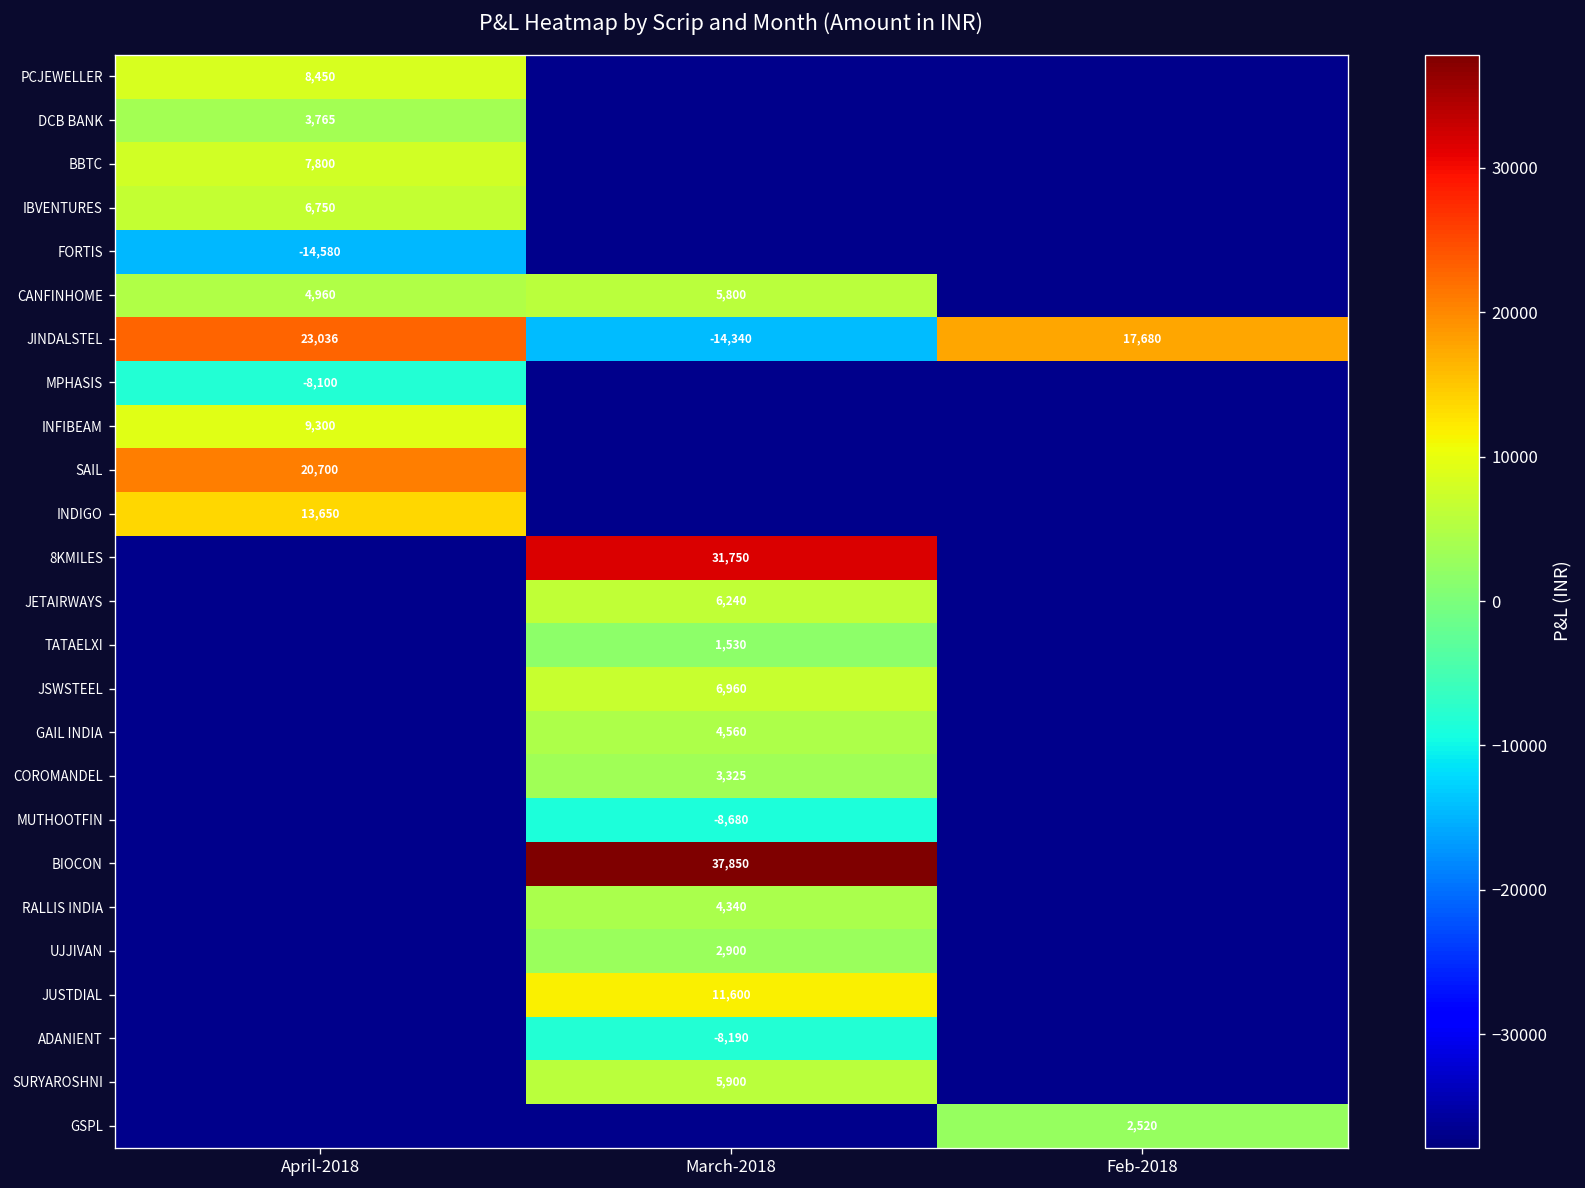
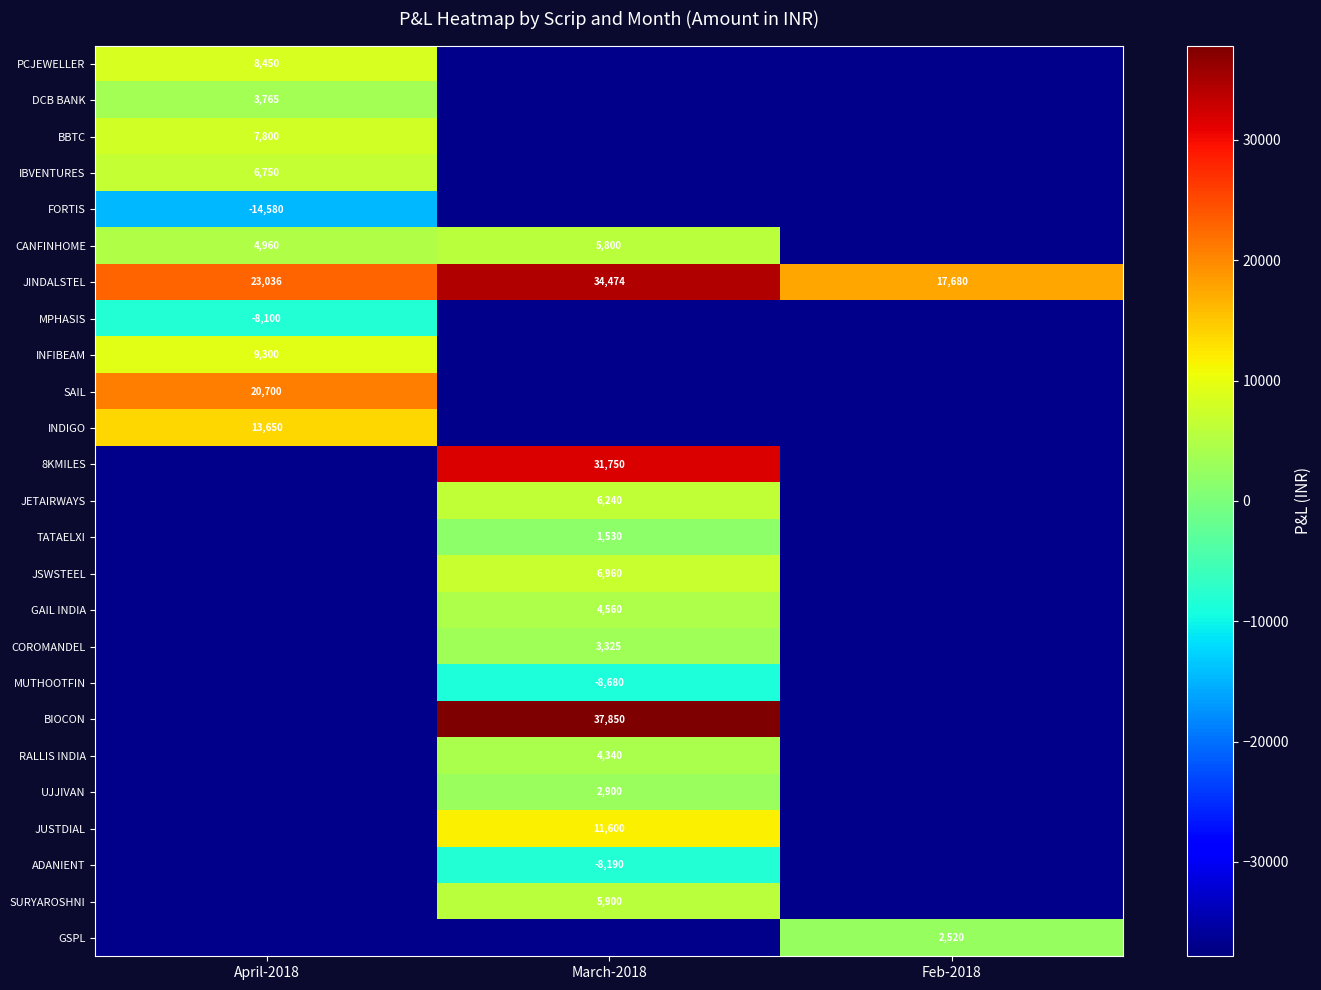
JINDALSTEL, March-2018: -14,340 -> 34,474
